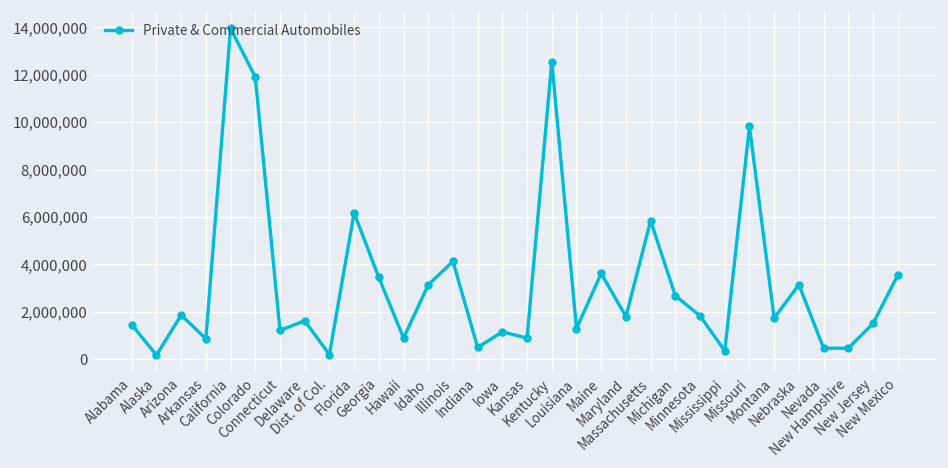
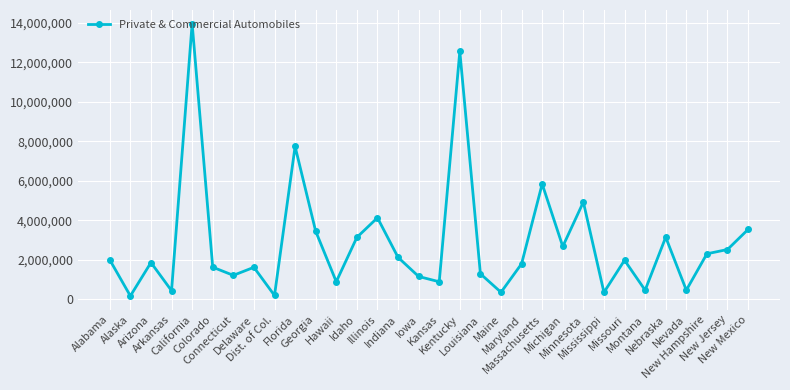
Alabama: 1,400,000 -> 2,000,000
Arkansas: 900,000 -> 400,000
Colorado: 11,900,000 -> 1,600,000
Florida: 6,200,000 -> 7,700,000
Indiana: 500,000 -> 2,100,000
Maine: 3,600,000 -> 400,000
Minnesota: 1,800,000 -> 4,900,000
Missouri: 9,800,000 -> 2,000,000
Montana: 1,700,000 -> 500,000
New Hampshire: 500,000 -> 2,300,000
New Jersey: 1,500,000 -> 2,500,000
